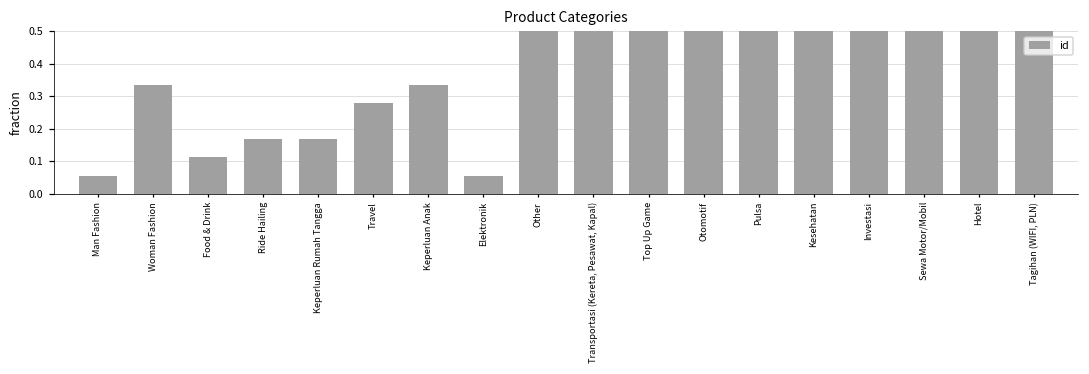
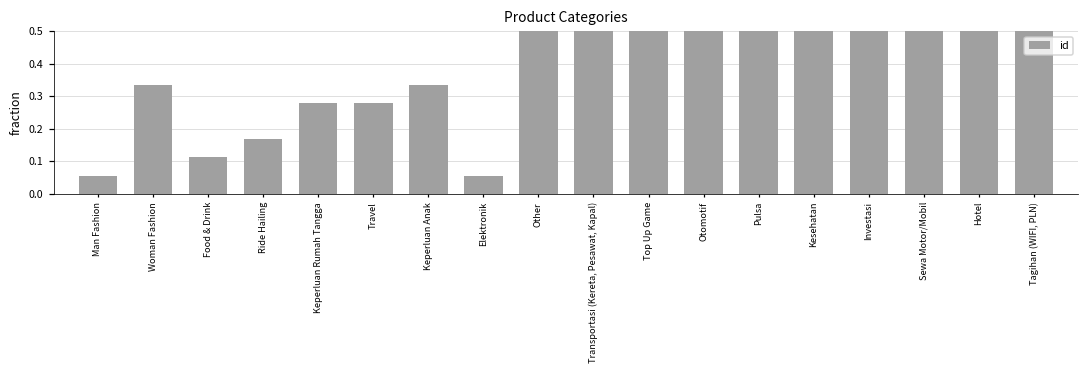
Keperluan Rumah Tangga: 0.17 -> 0.28
